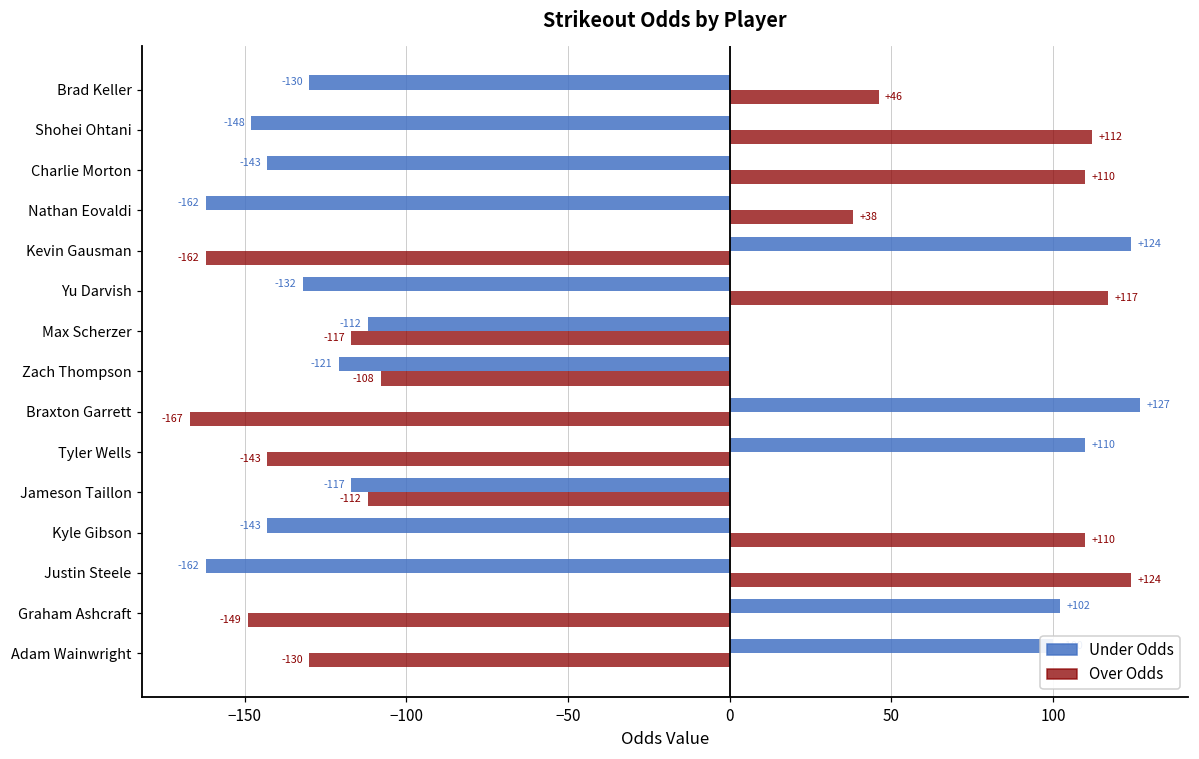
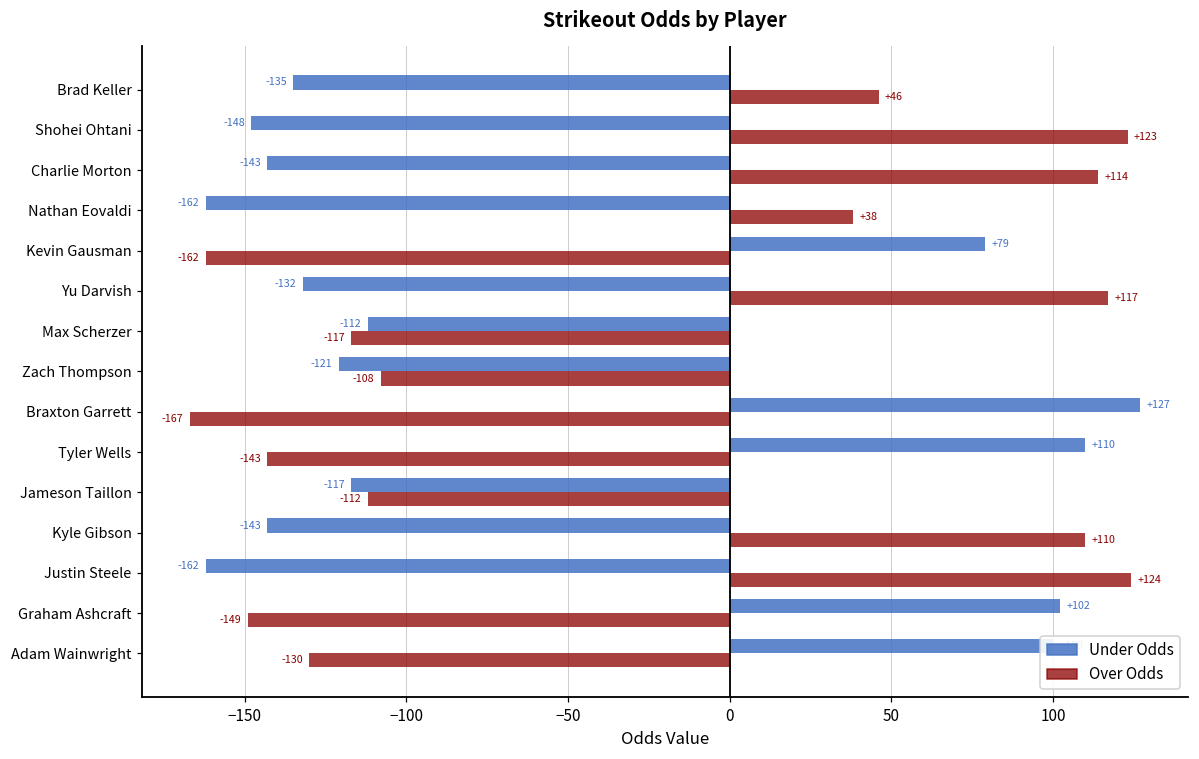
Under Odds, Brad Keller: -130 -> -135
Over Odds, Shohei Ohtani: +112 -> +123
Over Odds, Charlie Morton: +110 -> +114
Under Odds, Kevin Gausman: +124 -> +79
